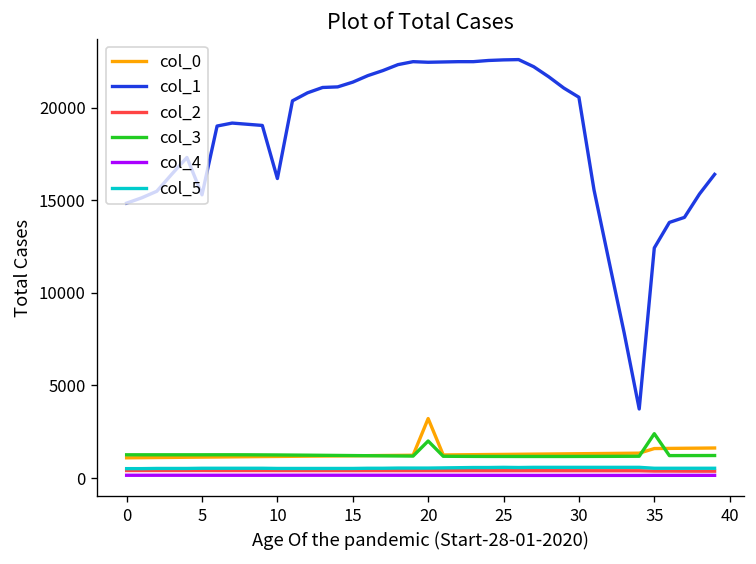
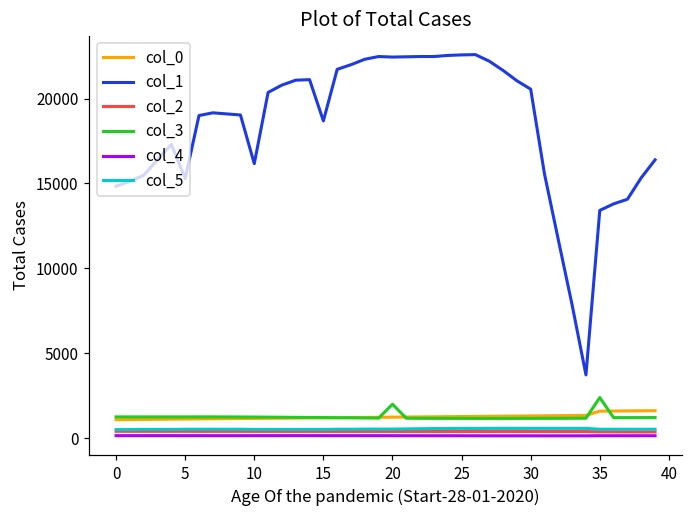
col_1, 15: 21400 -> 18700
col_0, 20: 3200 -> 1200
col_1, 35: 12400 -> 13400
